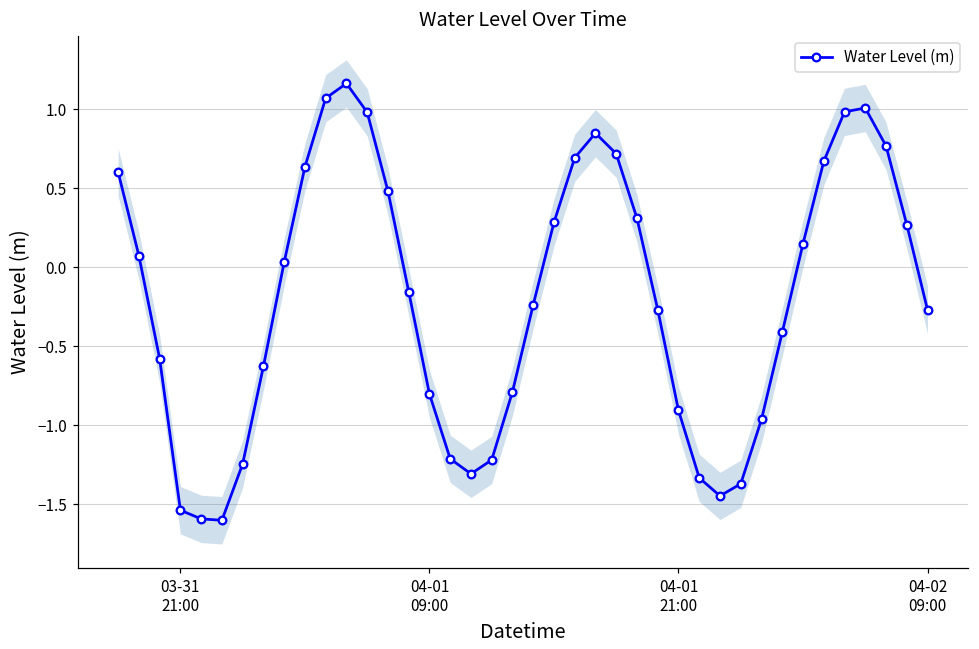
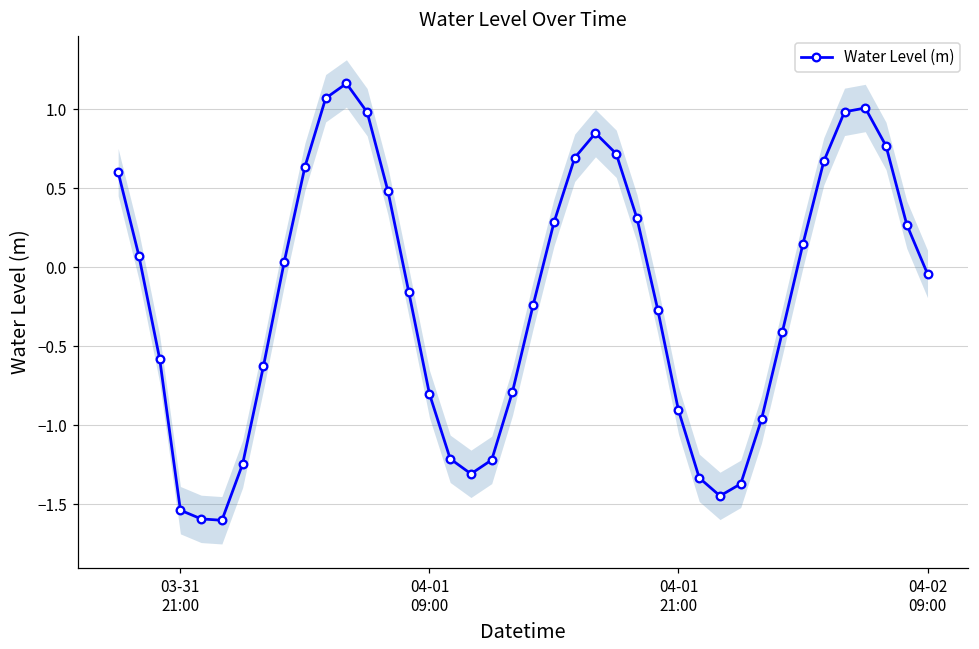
Water Level (m), 04-02 09:00: -0.27 -> -0.04
